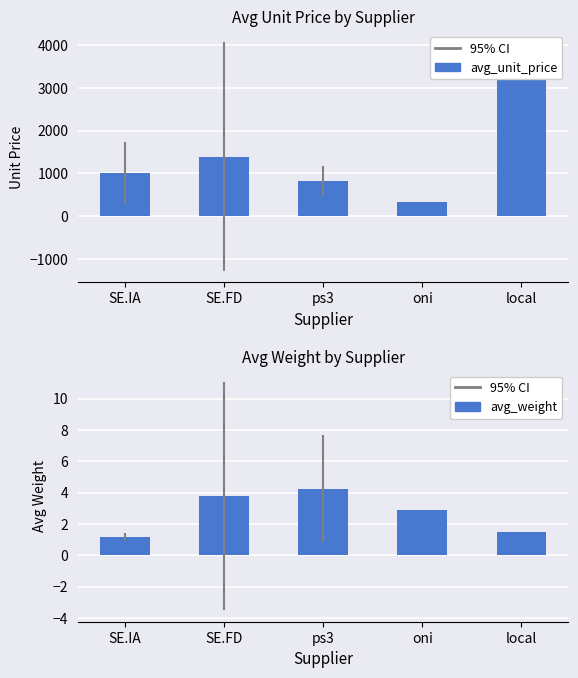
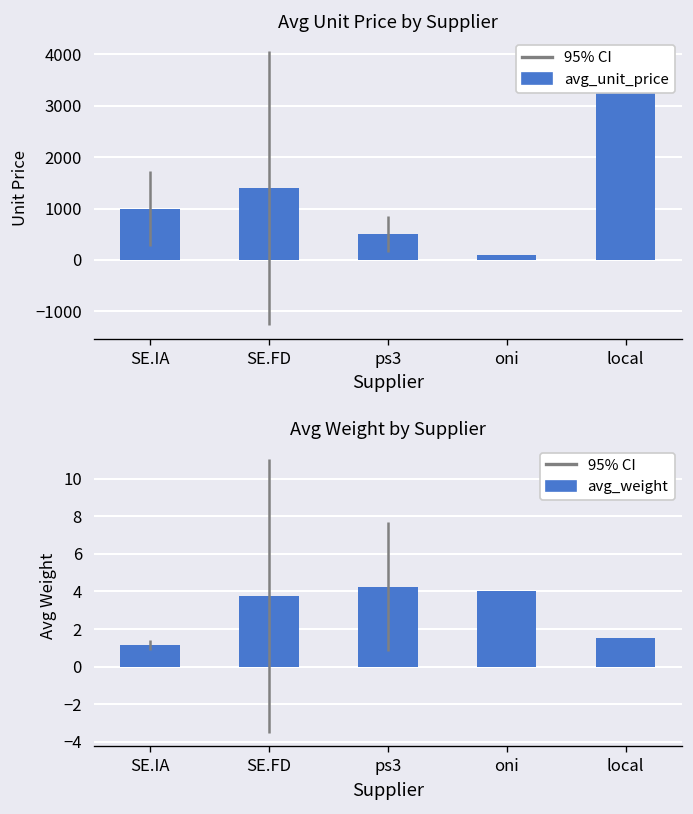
Avg Unit Price by Supplier, ps3: 800 -> 500
Avg Unit Price by Supplier, oni: 300 -> 100
Avg Weight by Supplier, oni: 2.9 -> 4.0
